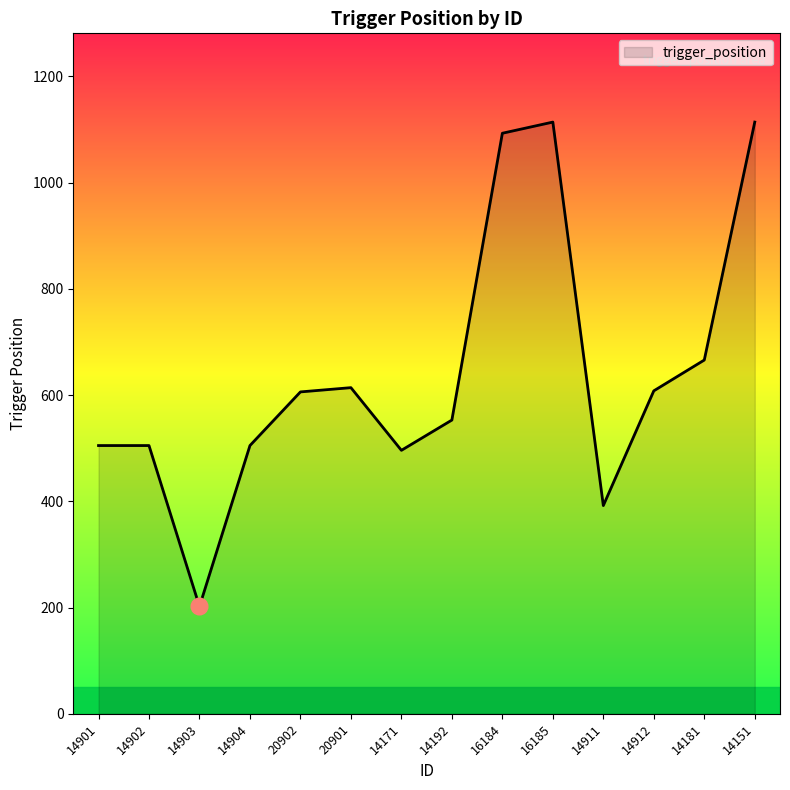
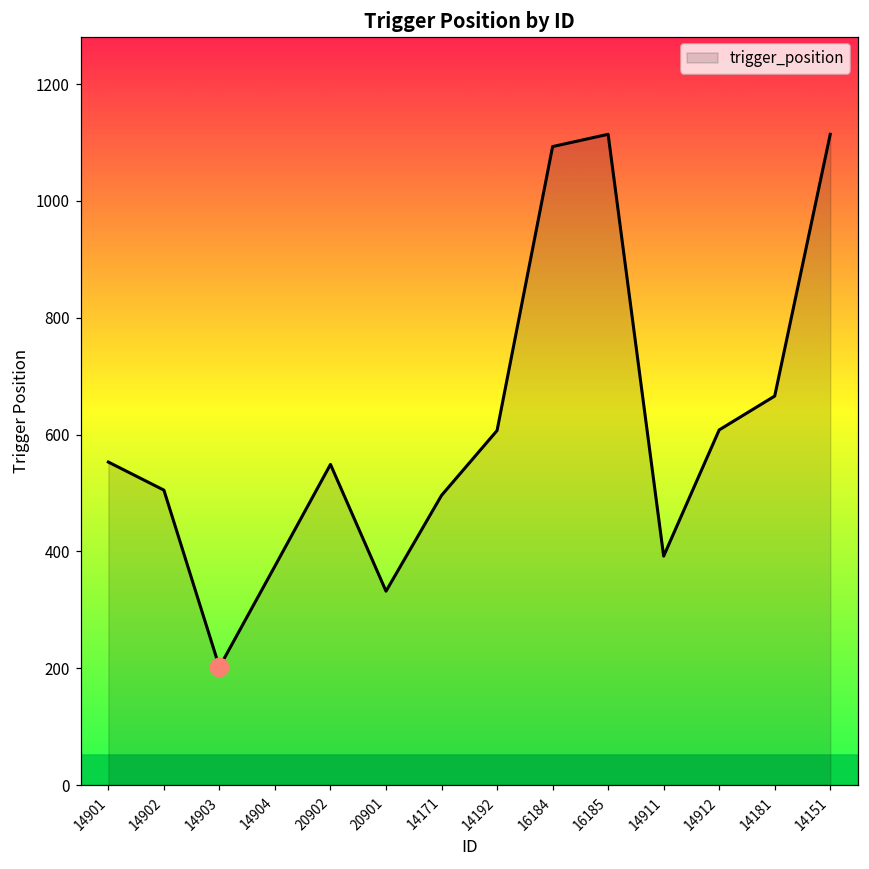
trigger_position, 14901: 510 -> 550
trigger_position, 14904: 510 -> 380
trigger_position, 20902: 610 -> 550
trigger_position, 20901: 610 -> 330
trigger_position, 14192: 550 -> 610
